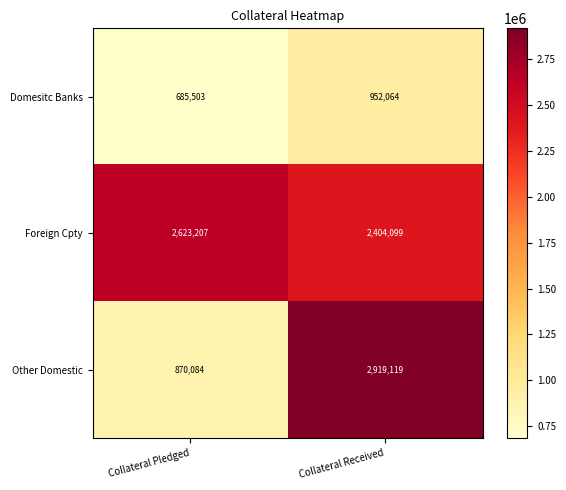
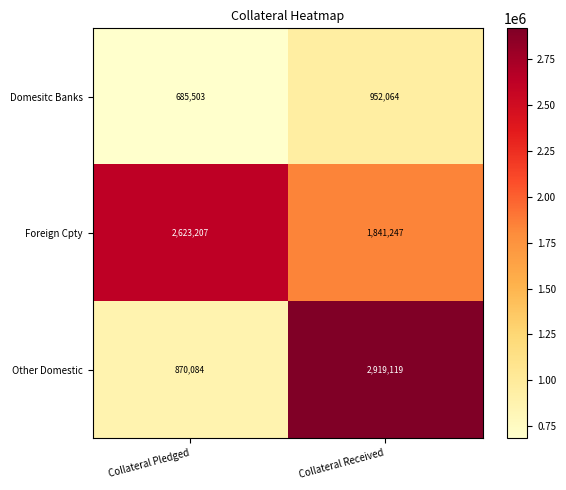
Foreign Cpty, Collateral Received: 2,404,099 -> 1,841,247
